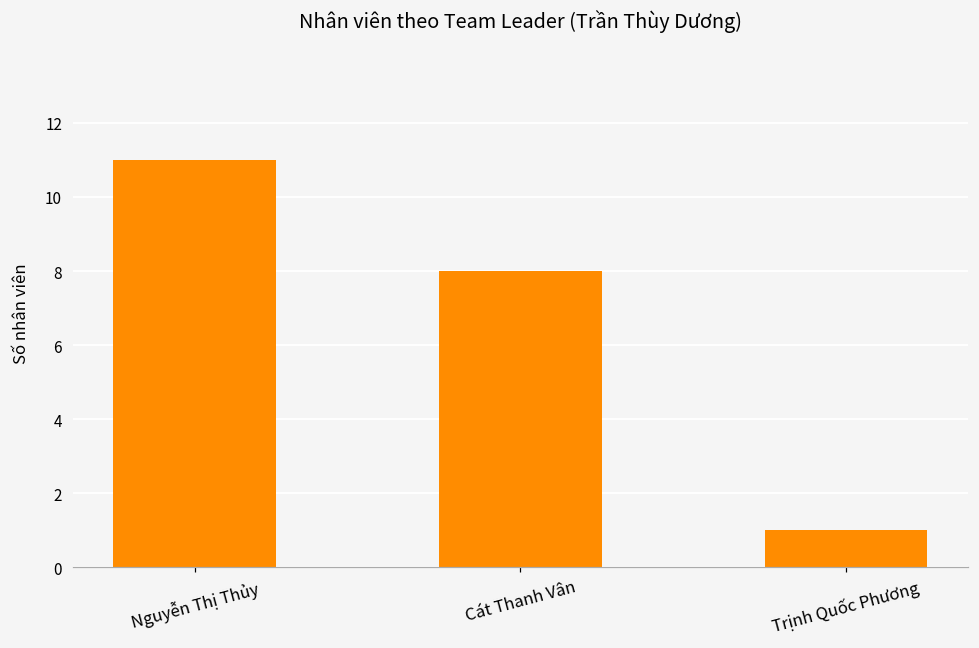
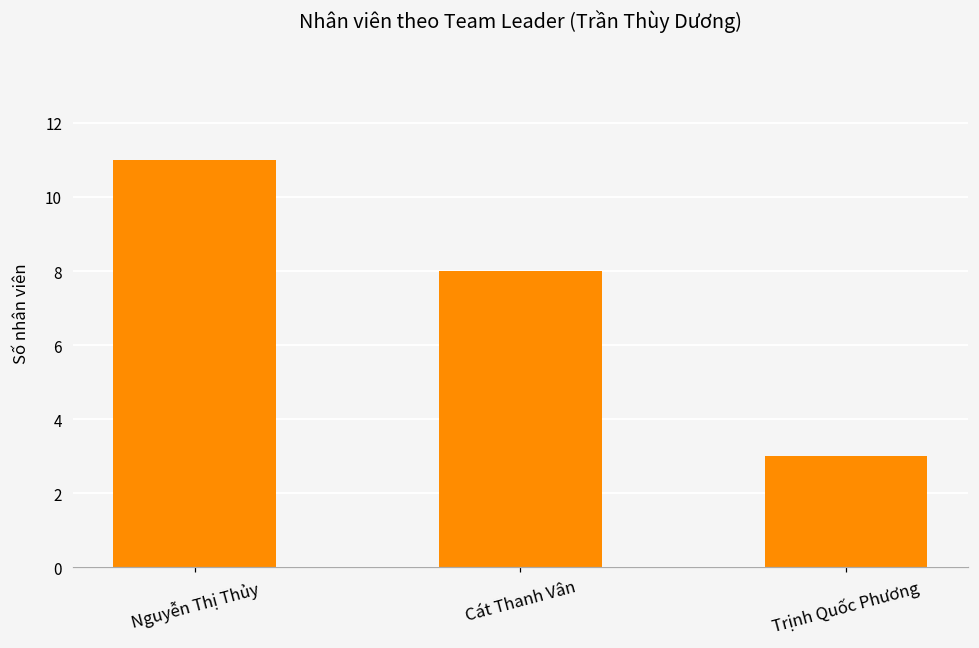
Trịnh Quốc Phương: 1 -> 3
